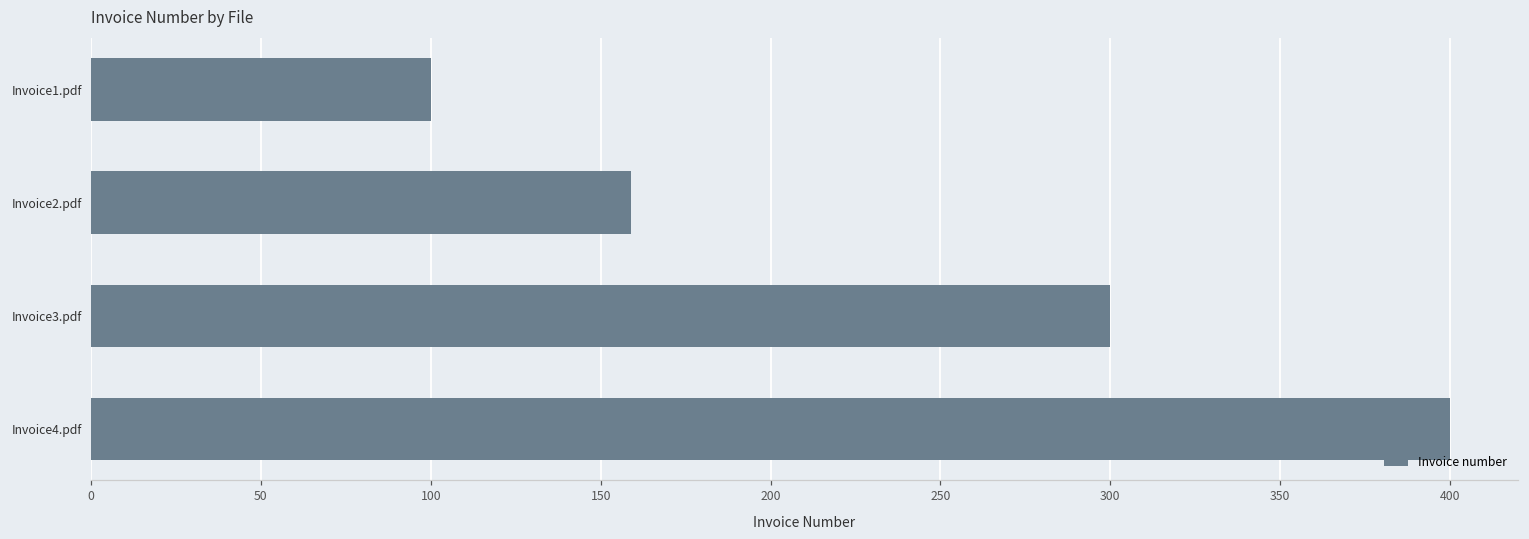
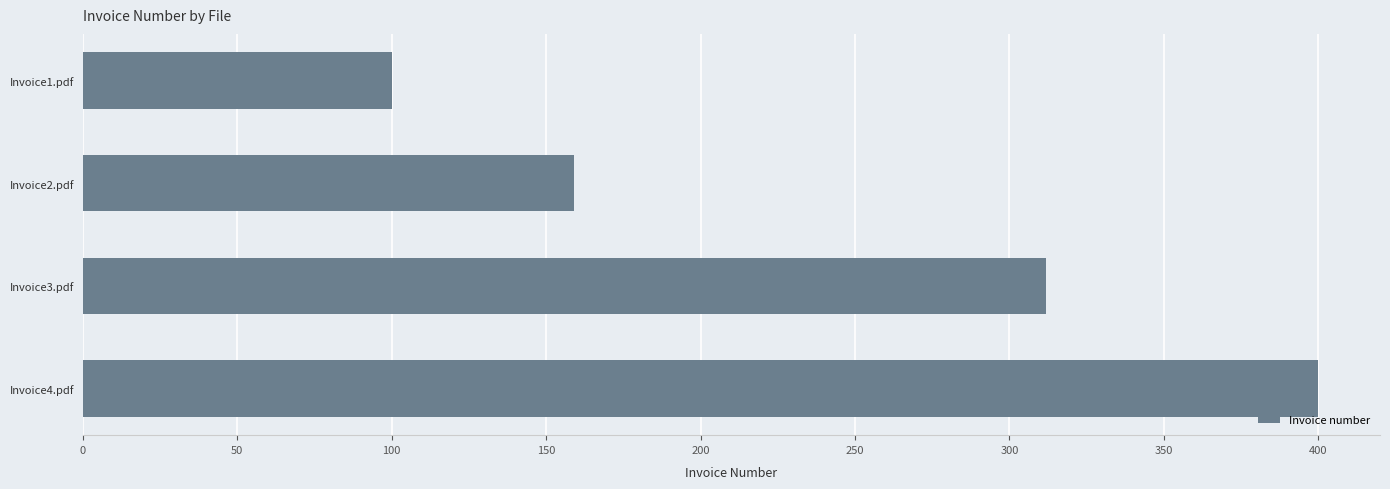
Invoice3.pdf: 300 -> 312
